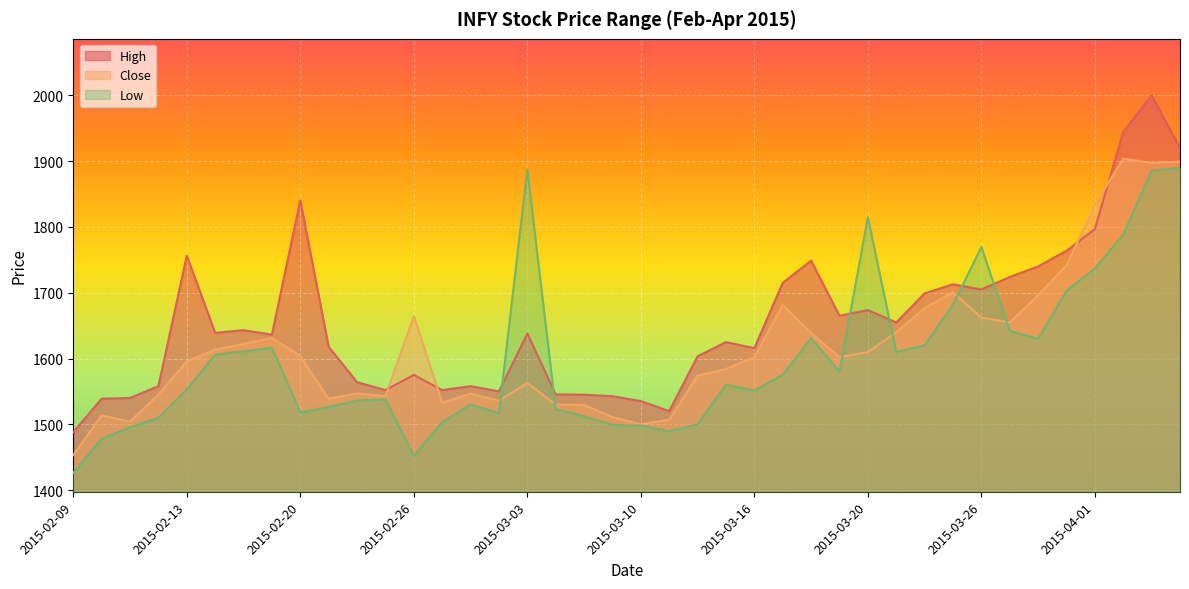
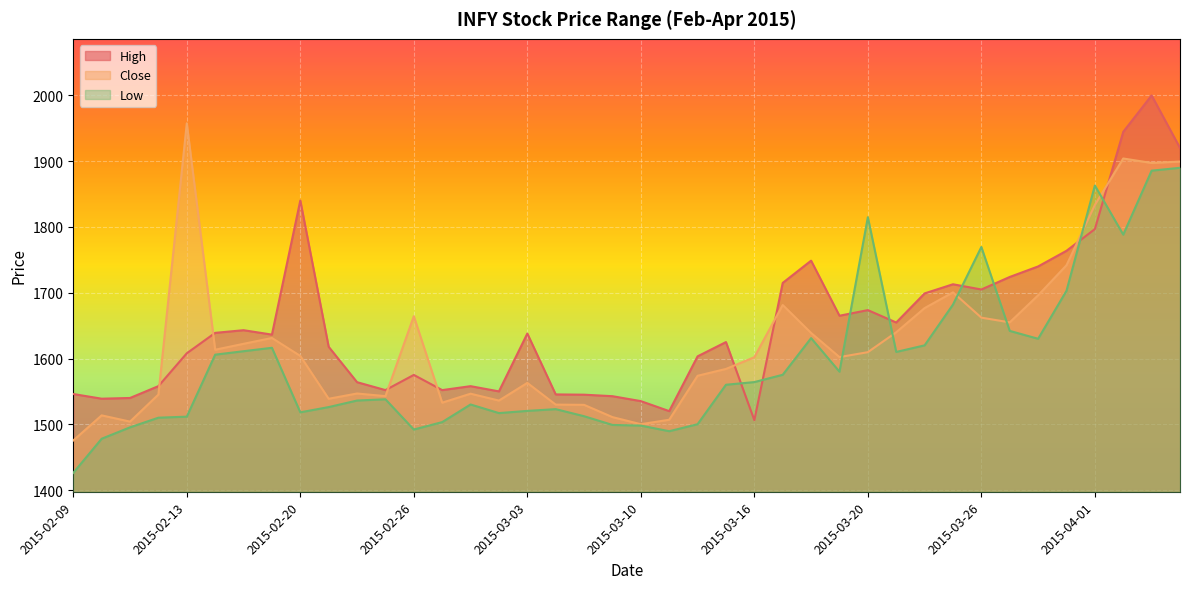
High, 2015-02-09: 1490 -> 1550
Close, 2015-02-09: 1450 -> 1480
High, 2015-02-13: 1760 -> 1610
Close, 2015-02-13: 1600 -> 1960
Low, 2015-02-13: 1550 -> 1510
Low, 2015-02-26: 1450 -> 1490
Low, 2015-03-03: 1890 -> 1520
High, 2015-03-16: 1620 -> 1510
Low, 2015-03-16: 1550 -> 1560
Low, 2015-04-01: 1740 -> 1860
